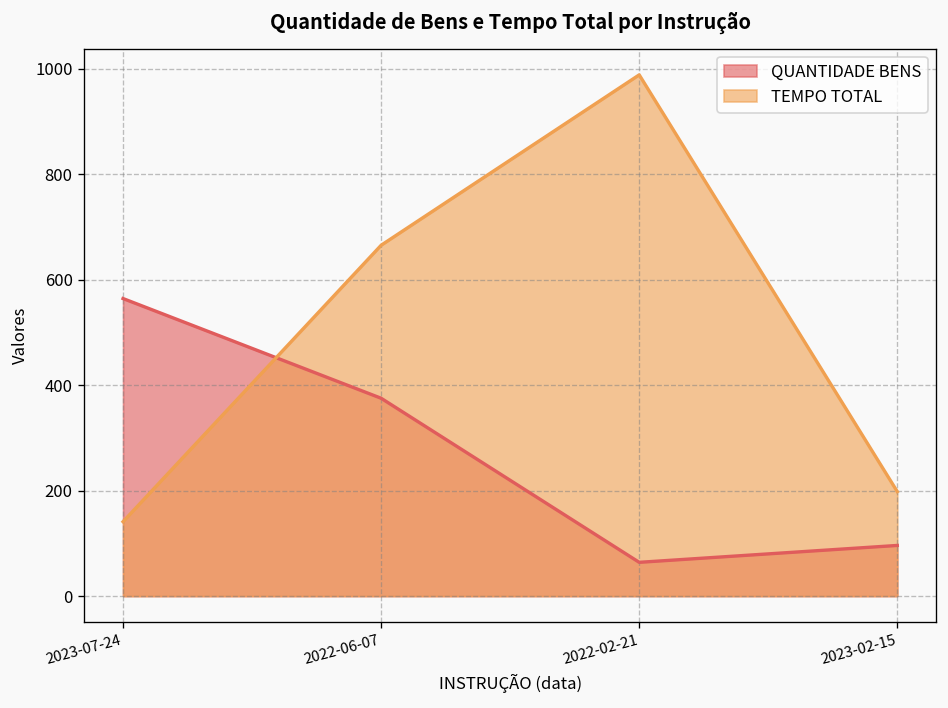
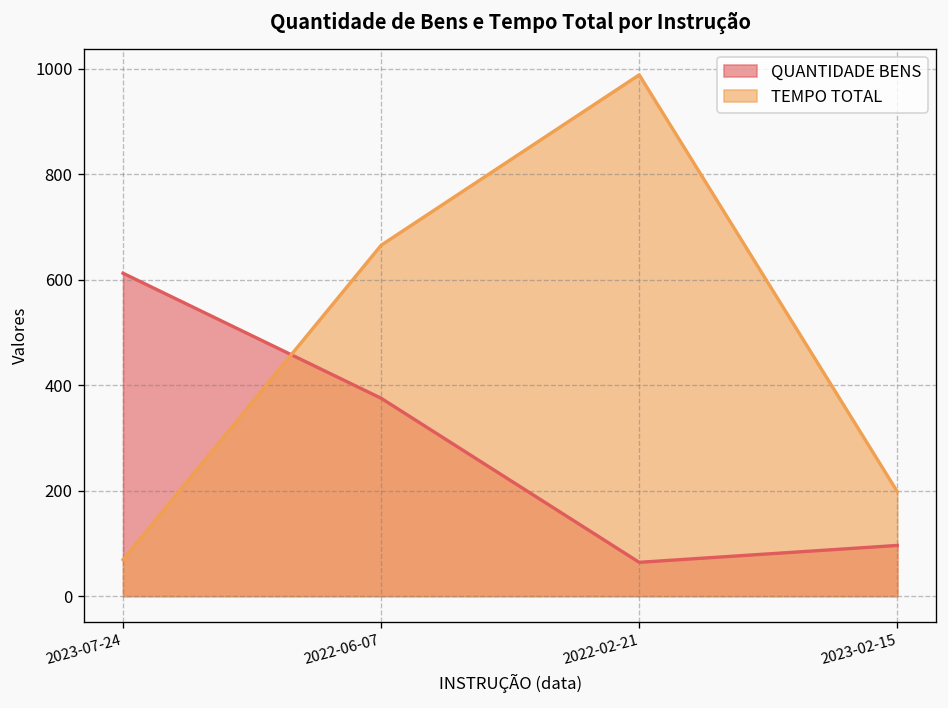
QUANTIDADE BENS, 2023-07-24: 560 -> 610
TEMPO TOTAL, 2023-07-24: 140 -> 70
